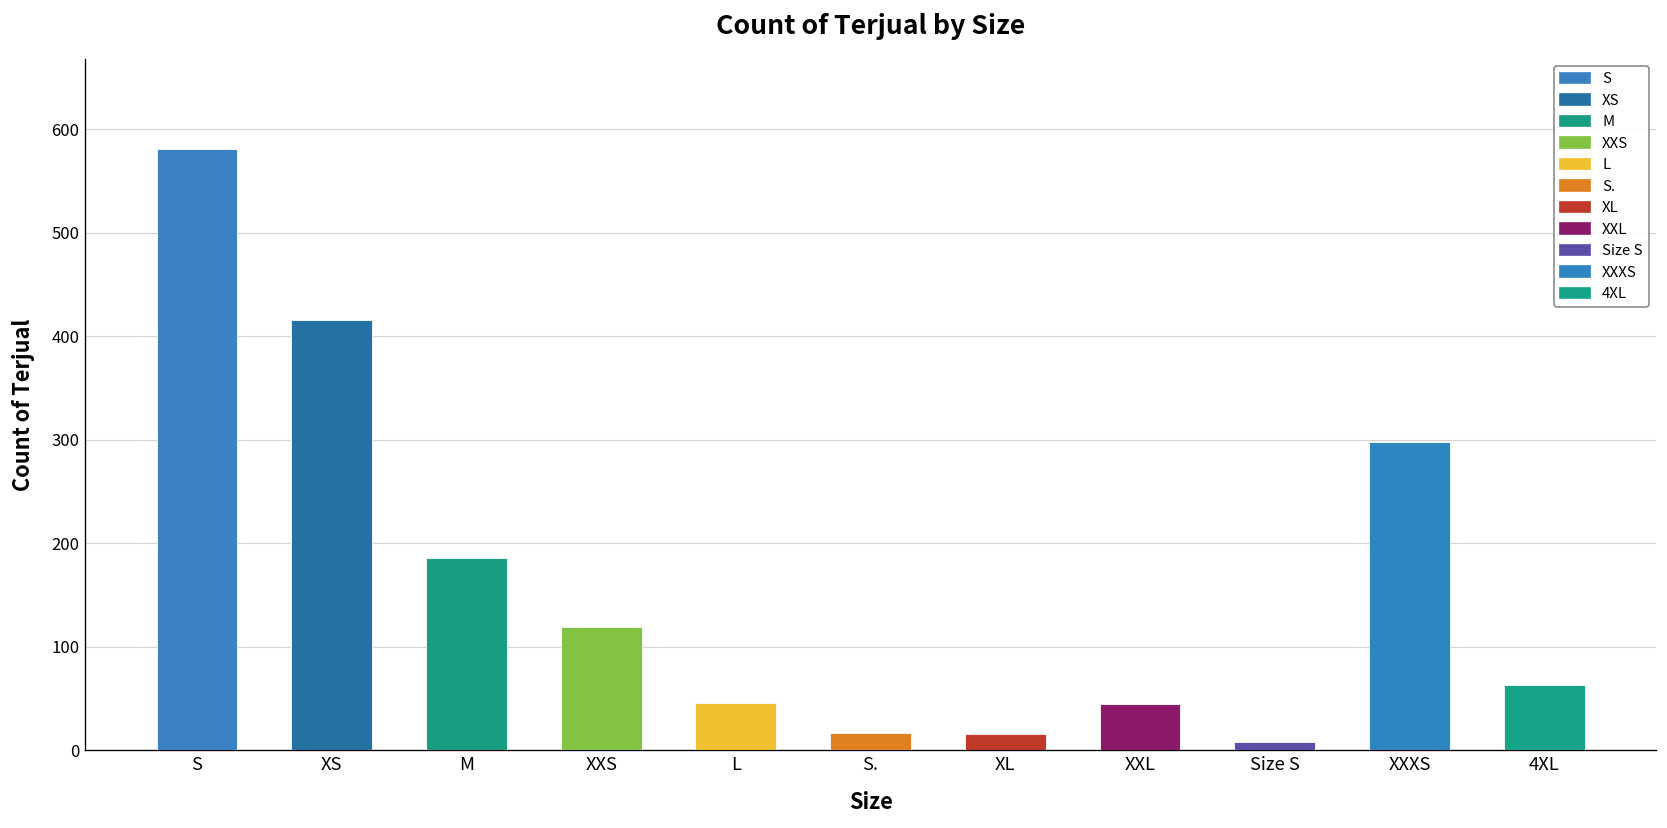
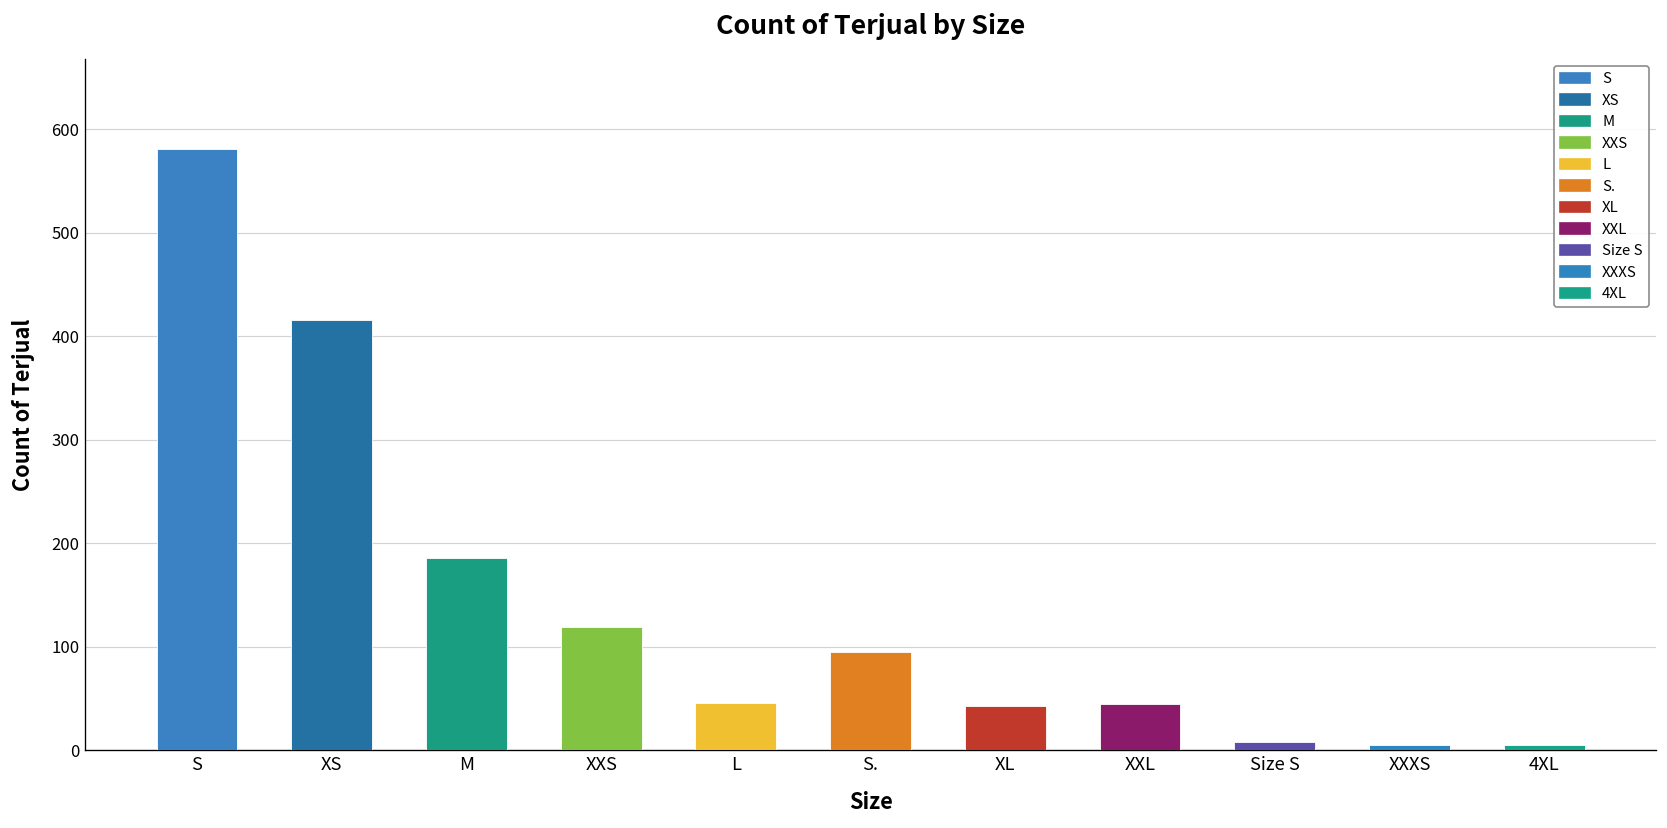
S.: 20 -> 100
XL: 20 -> 40
XXXS: 300 -> 10
4XL: 60 -> 10
